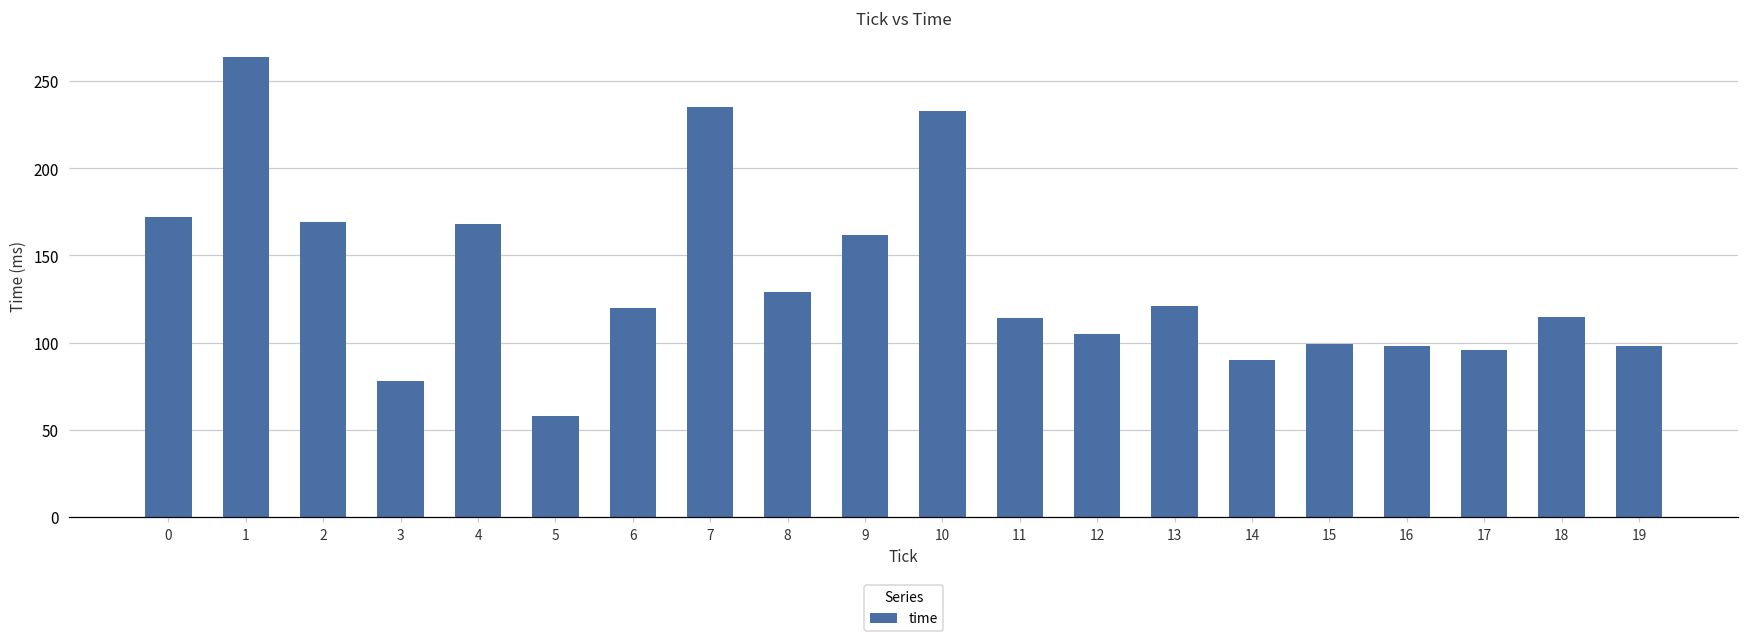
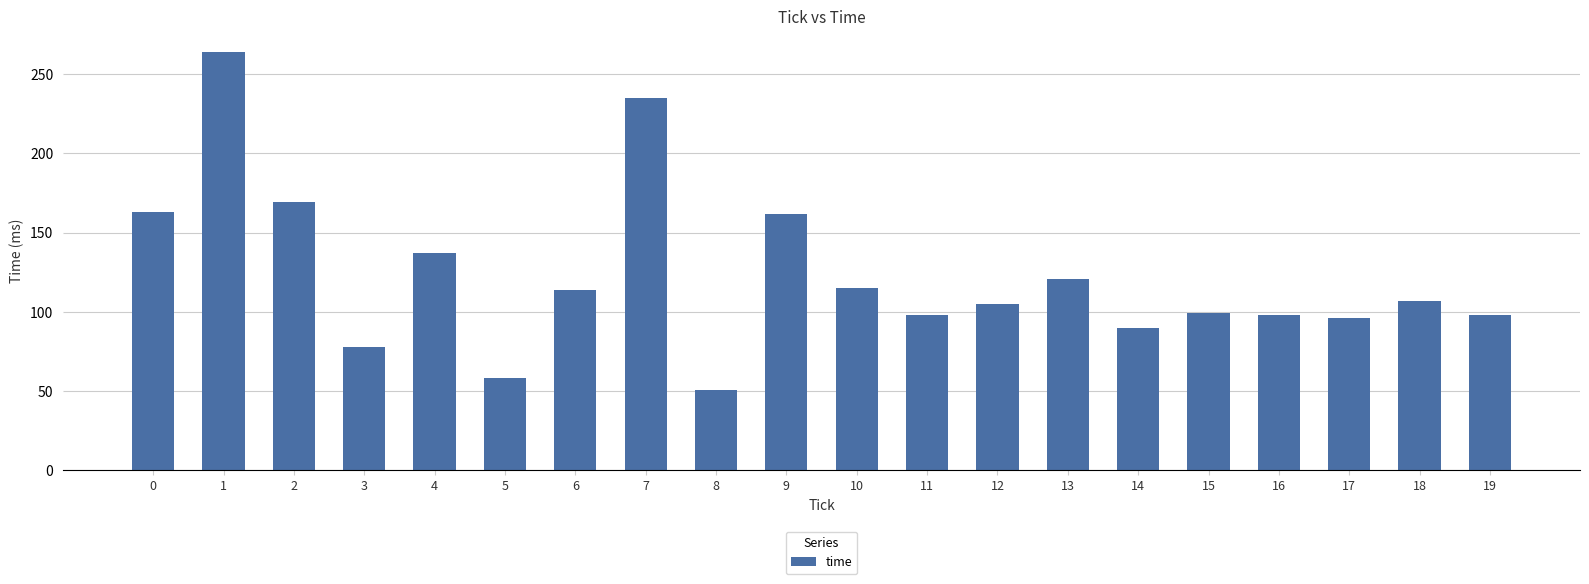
0: 172 -> 163
4: 168 -> 137
6: 120 -> 114
8: 129 -> 51
10: 233 -> 115
11: 114 -> 98
18: 115 -> 107
